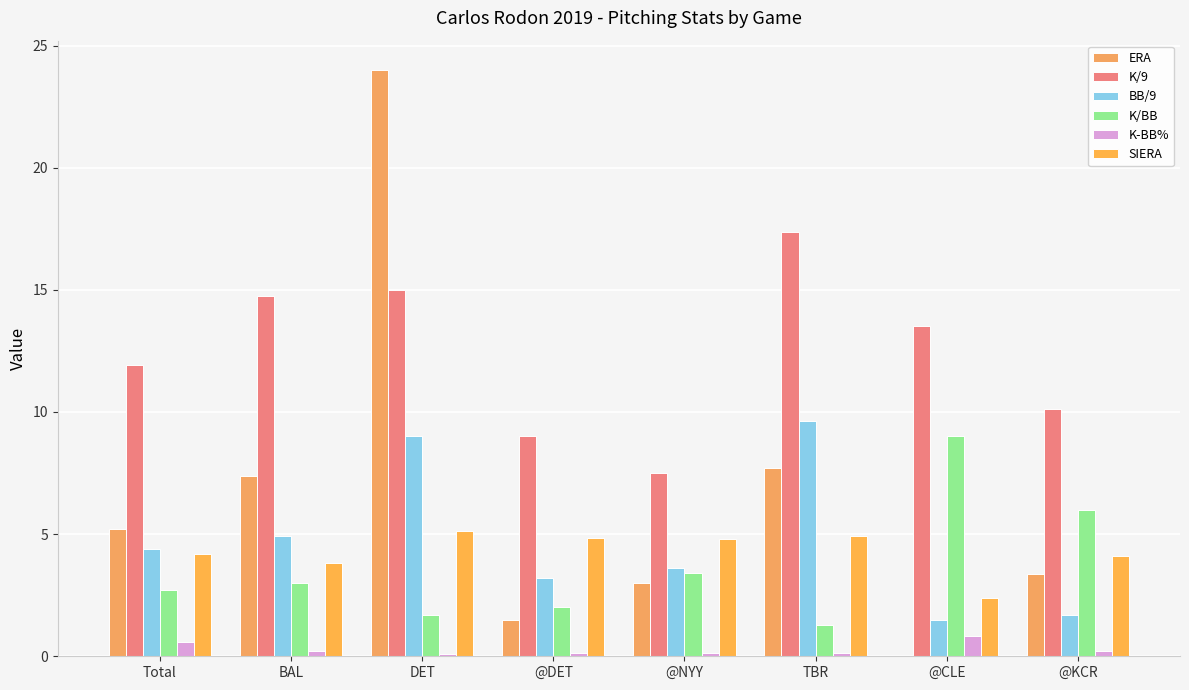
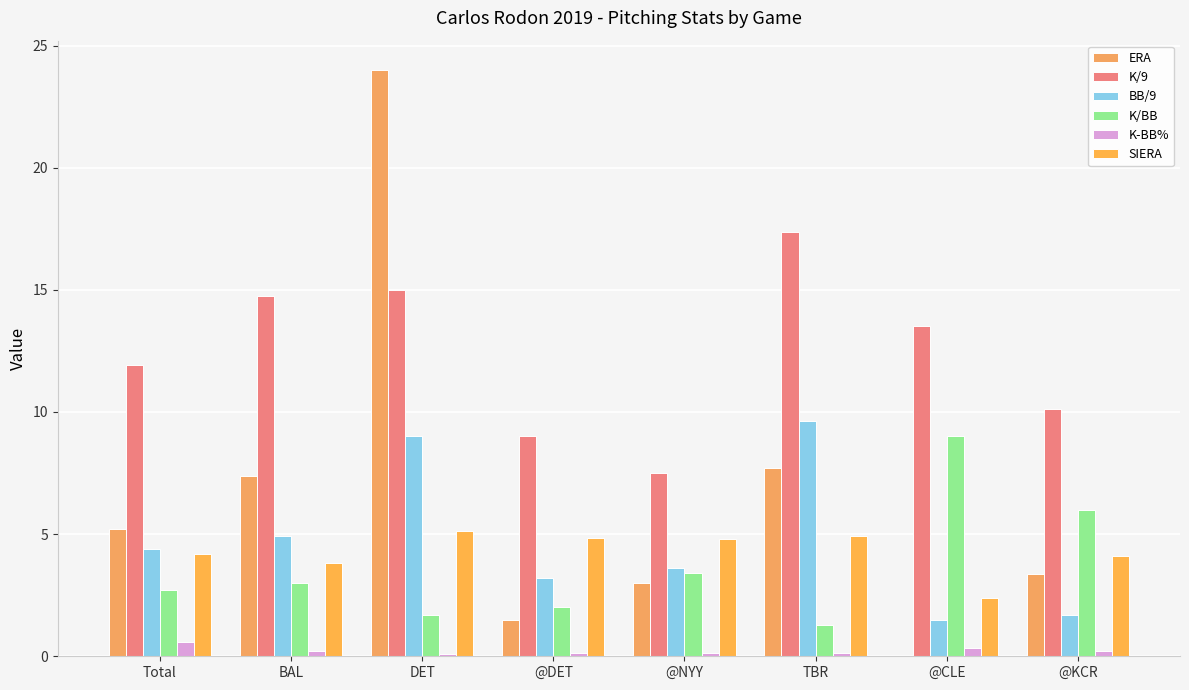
K-BB%, @CLE: 0.8 -> 0.3
